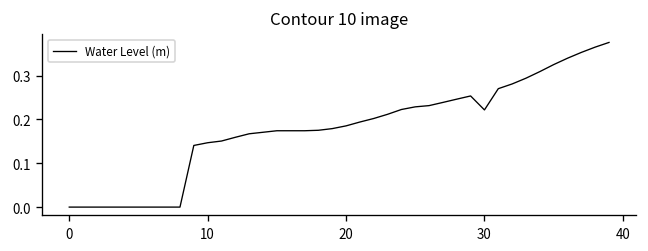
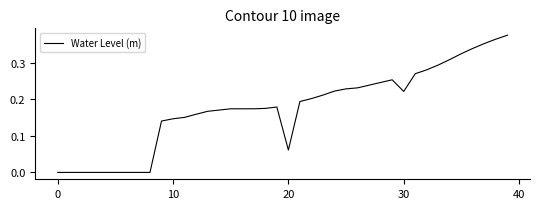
20: 0.19 -> 0.06
